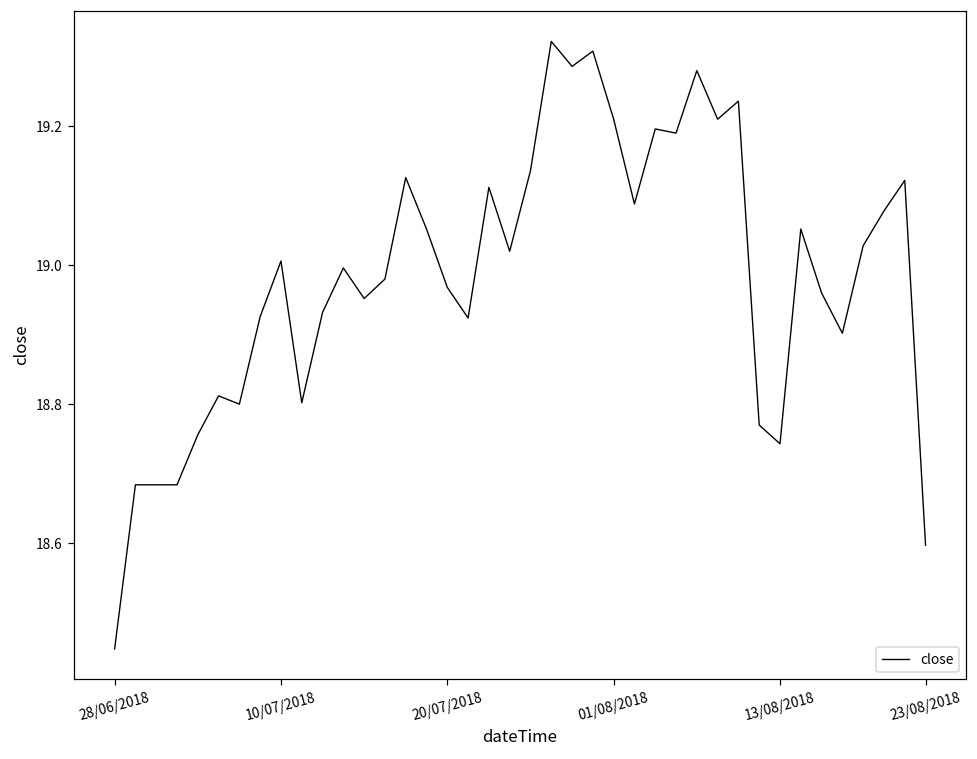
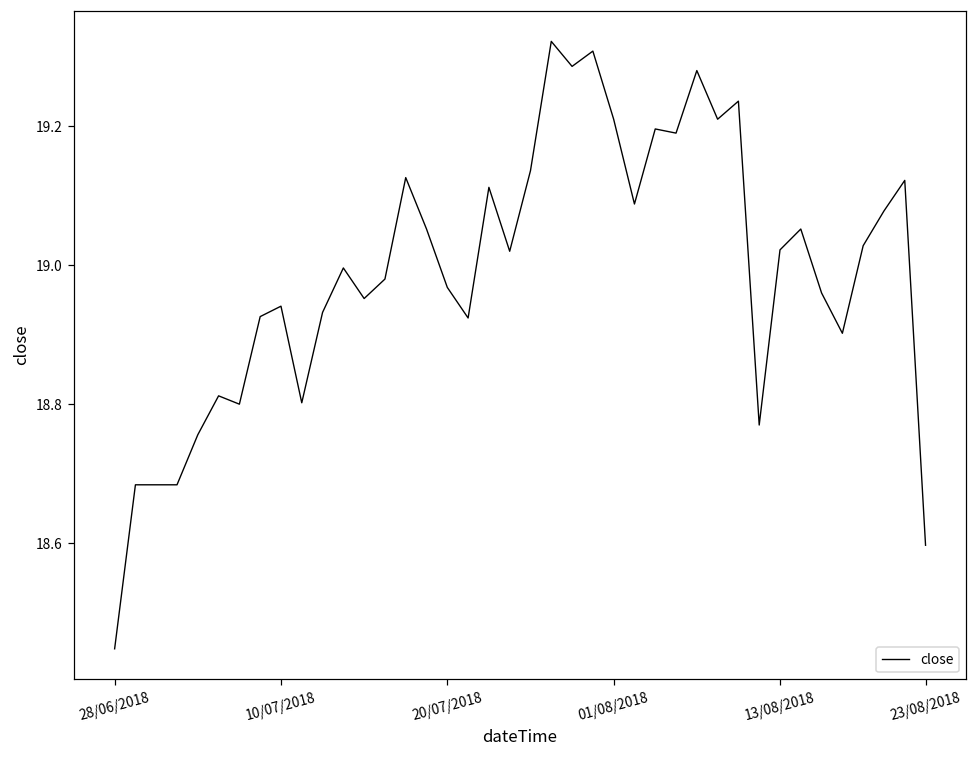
10/07/2018: 19.01 -> 18.94
13/08/2018: 18.74 -> 19.02
